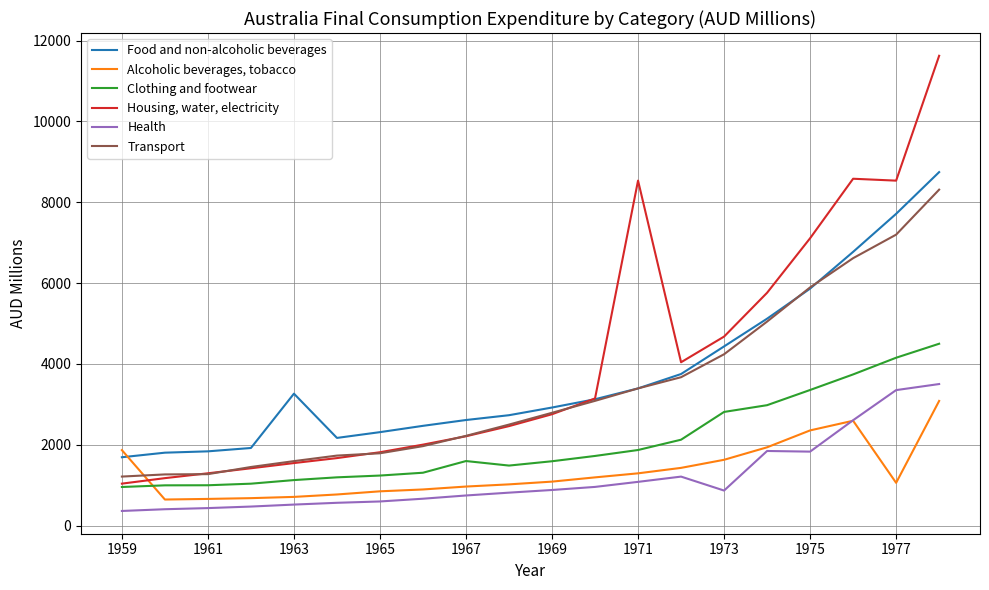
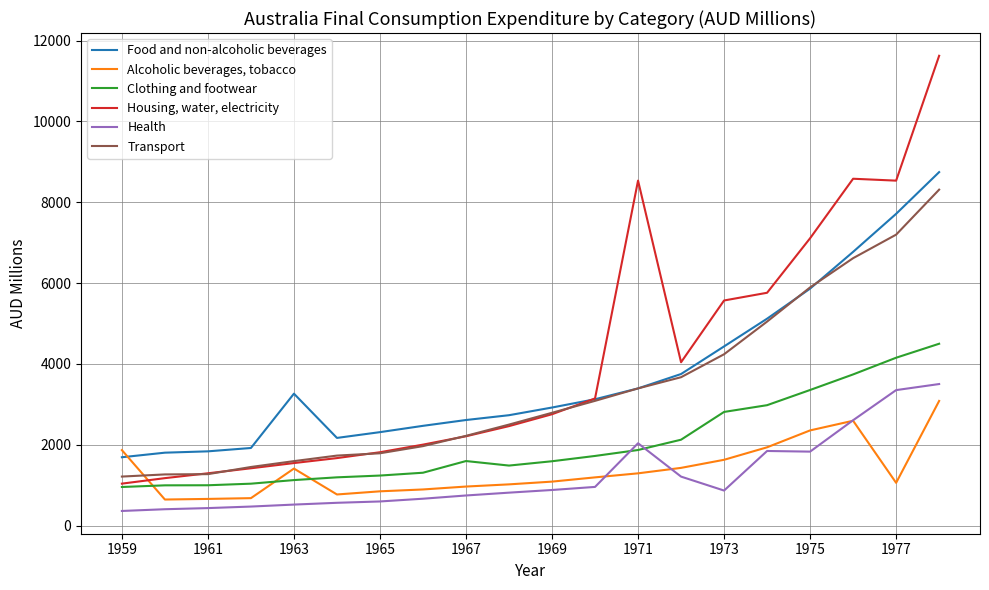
Alcoholic beverages, tobacco, 1963: 700 -> 1400
Health, 1971: 1100 -> 2000
Housing, water, electricity, 1973: 4700 -> 5600
